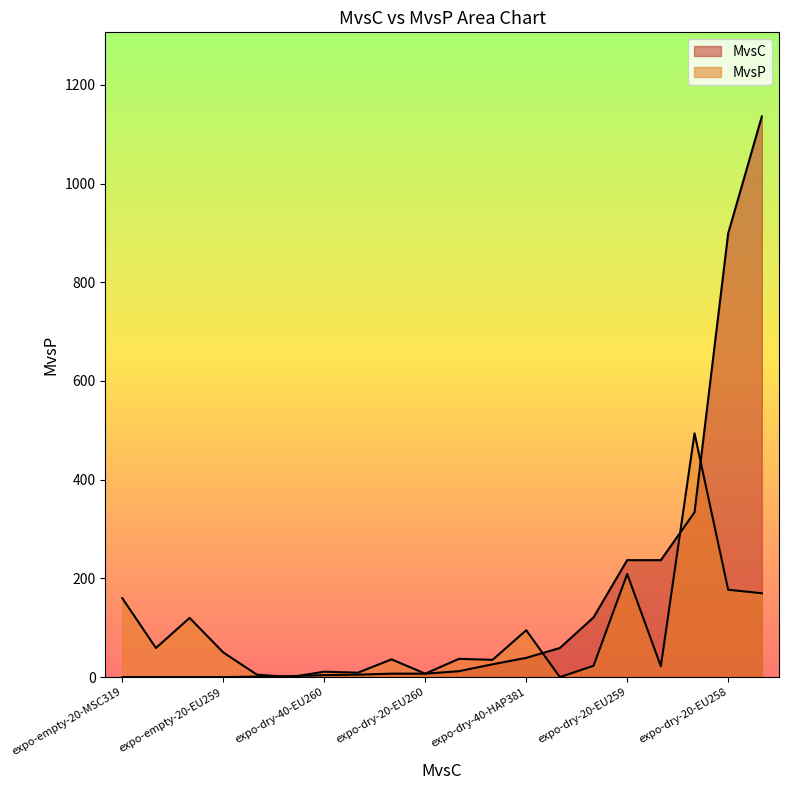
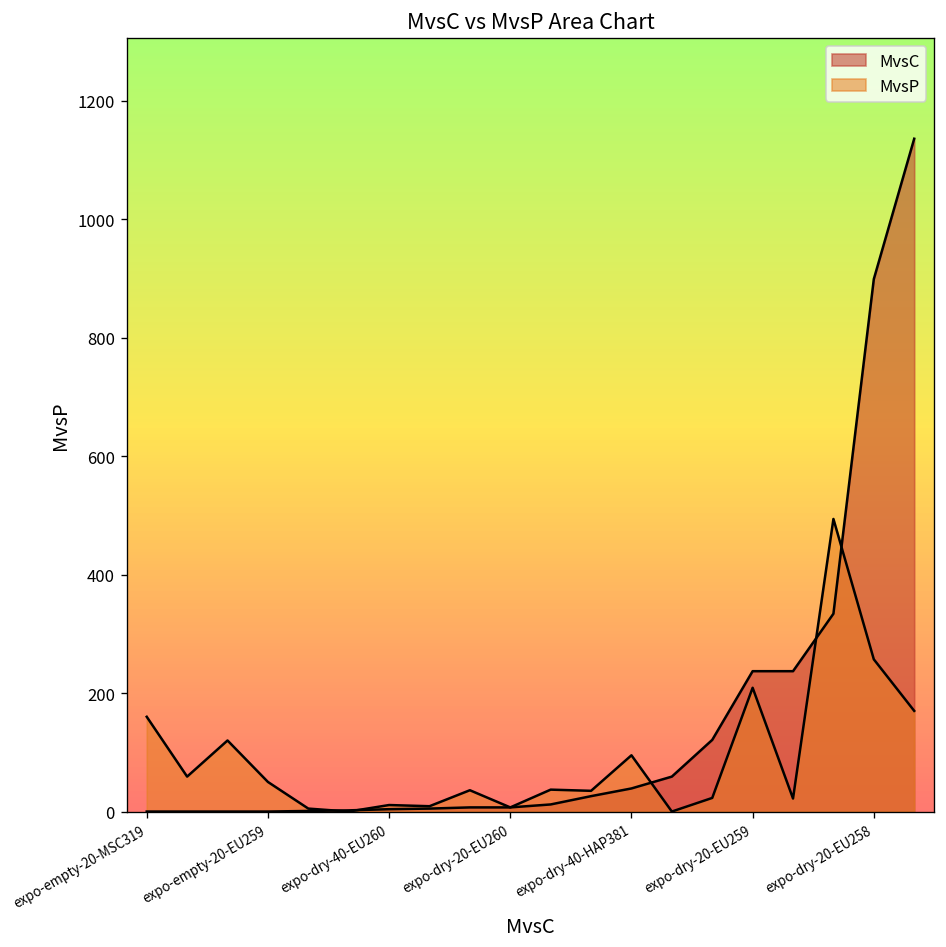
MvsP, expo-dry-20-EU258: 180 -> 260
